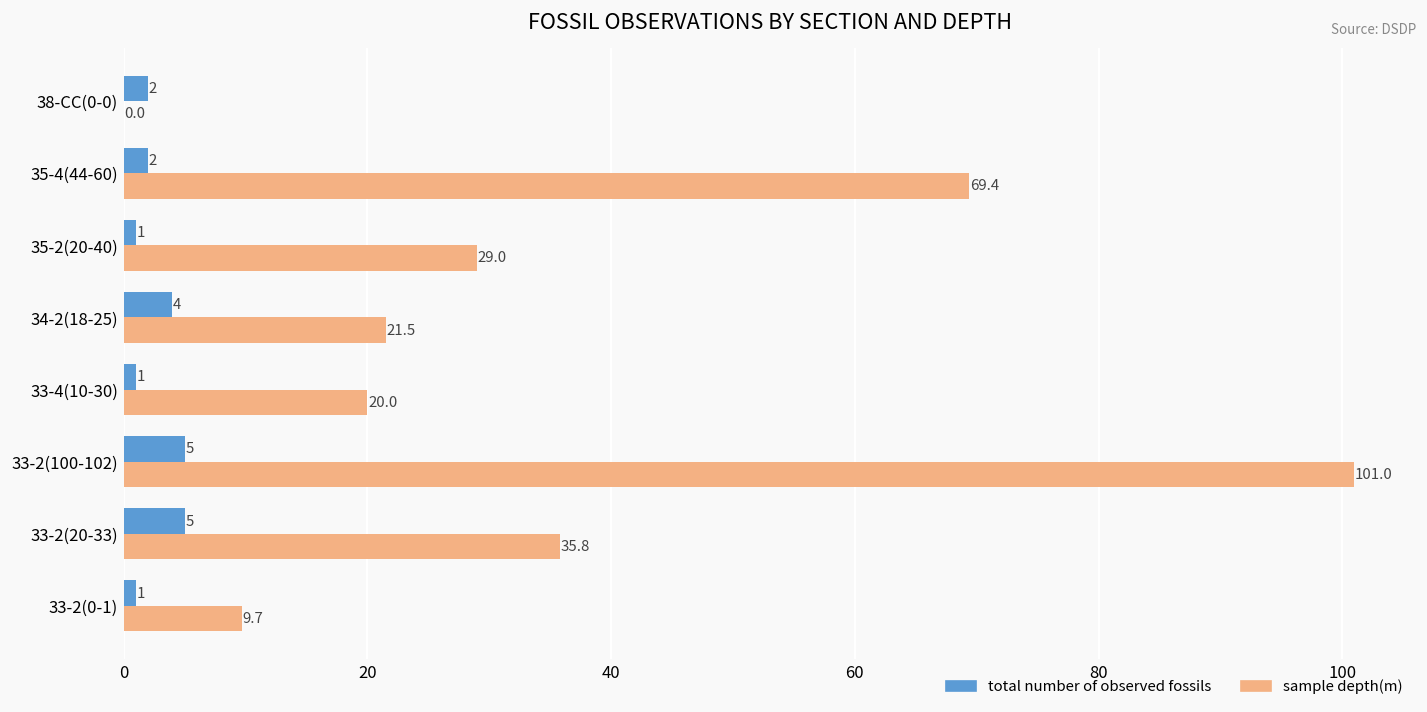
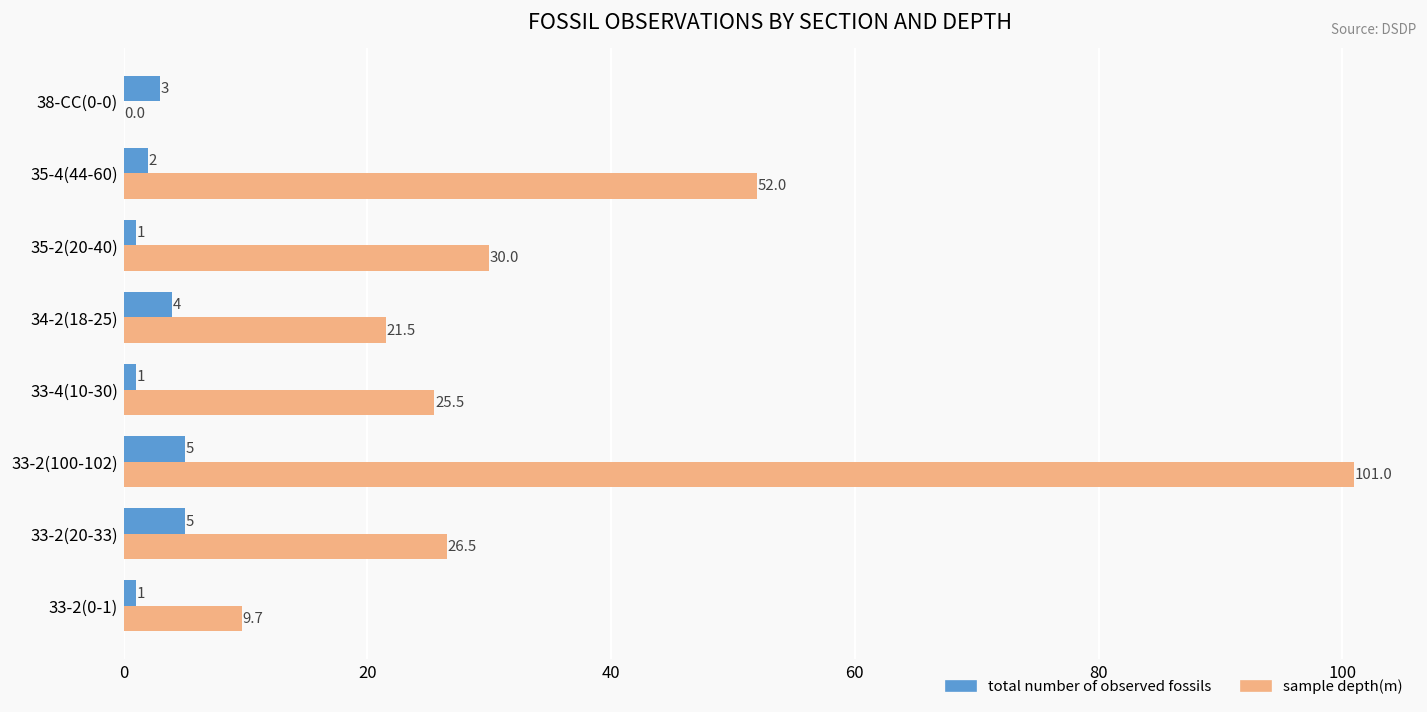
total number of observed fossils, 38-CC(0-0): 2 -> 3
sample depth(m), 35-4(44-60): 69.4 -> 52.0
sample depth(m), 35-2(20-40): 29.0 -> 30.0
sample depth(m), 33-4(10-30): 20.0 -> 25.5
sample depth(m), 33-2(20-33): 35.8 -> 26.5
